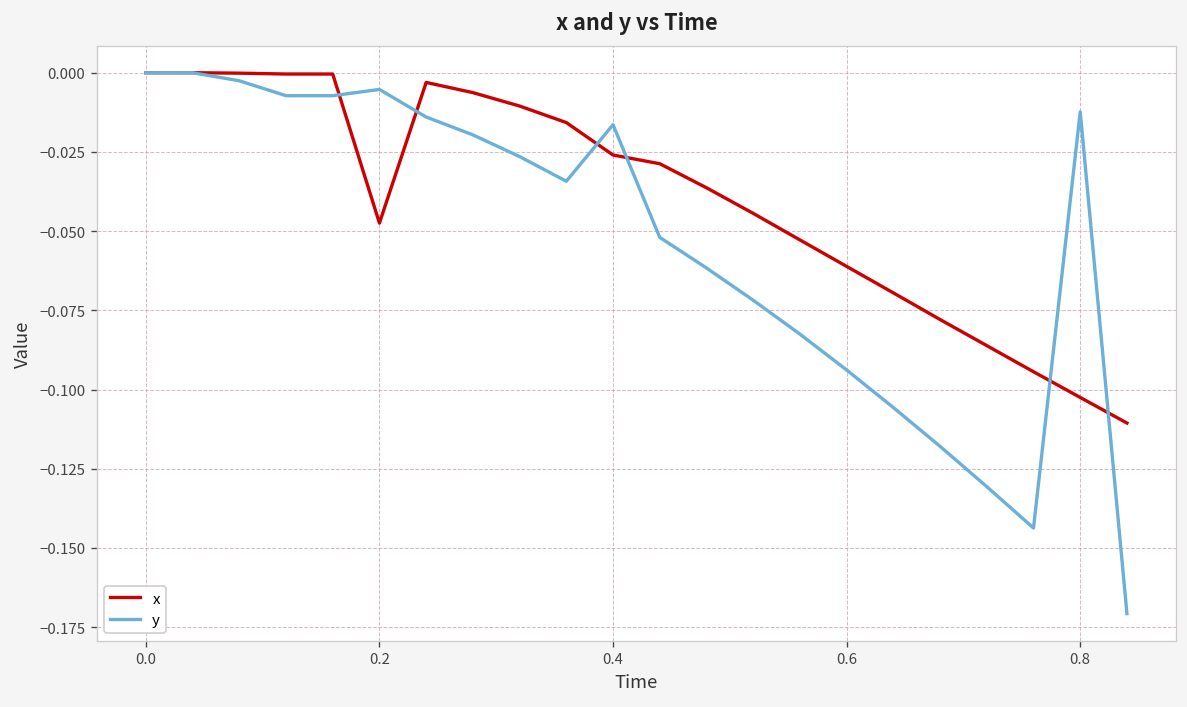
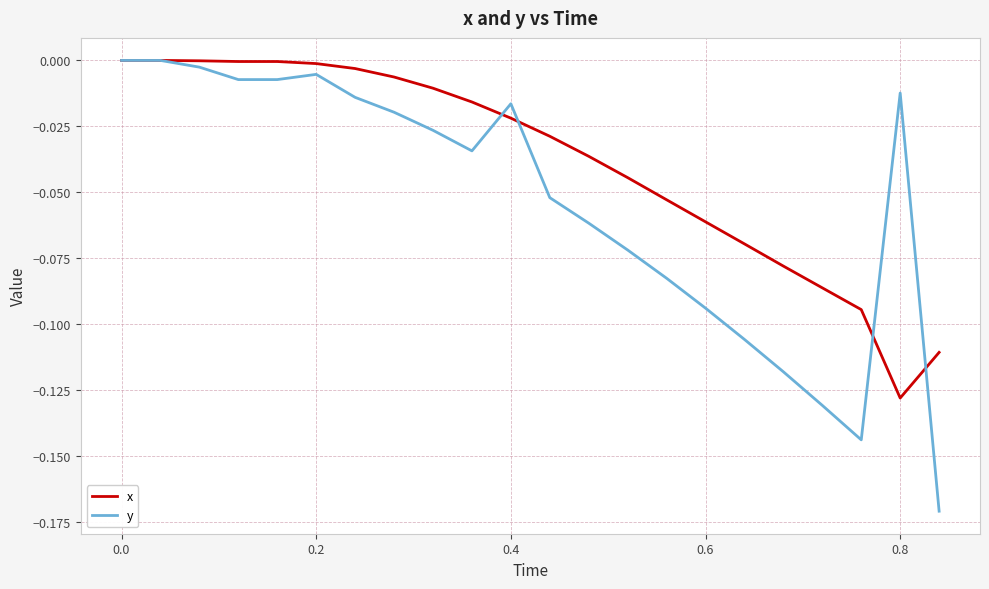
x, 0.2: -0.047 -> -0.001
x, 0.4: -0.026 -> -0.022
x, 0.8: -0.103 -> -0.128
